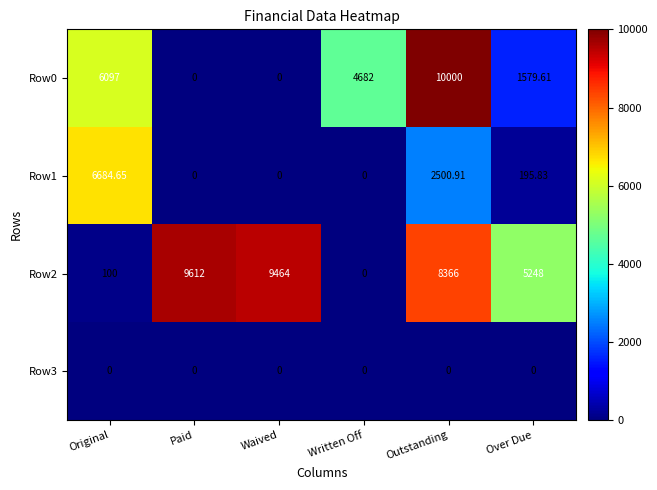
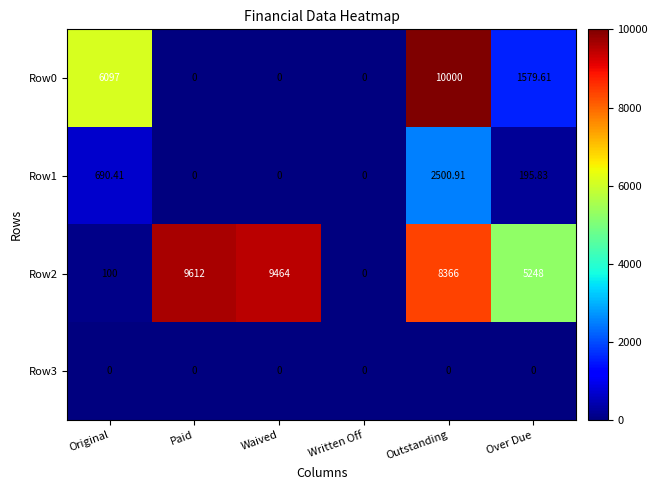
Row0, Written Off: 4682 -> 0
Row1, Original: 6684.65 -> 690.41
